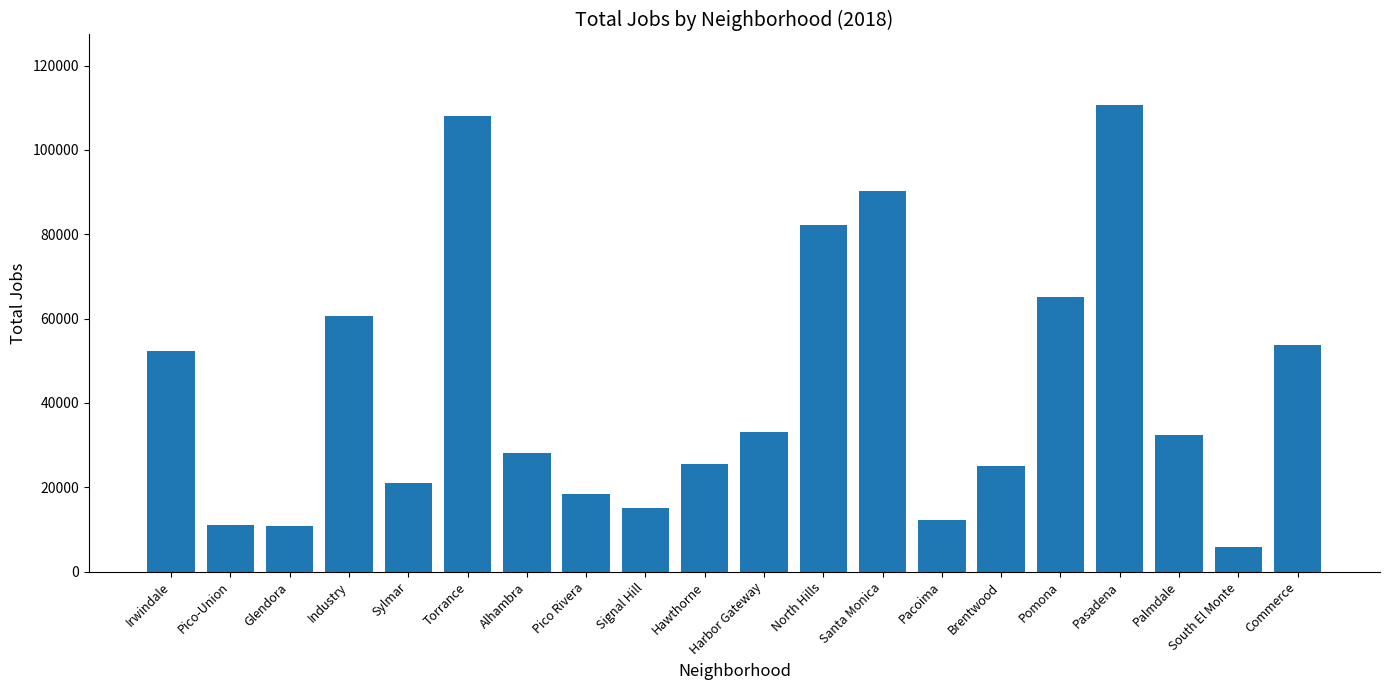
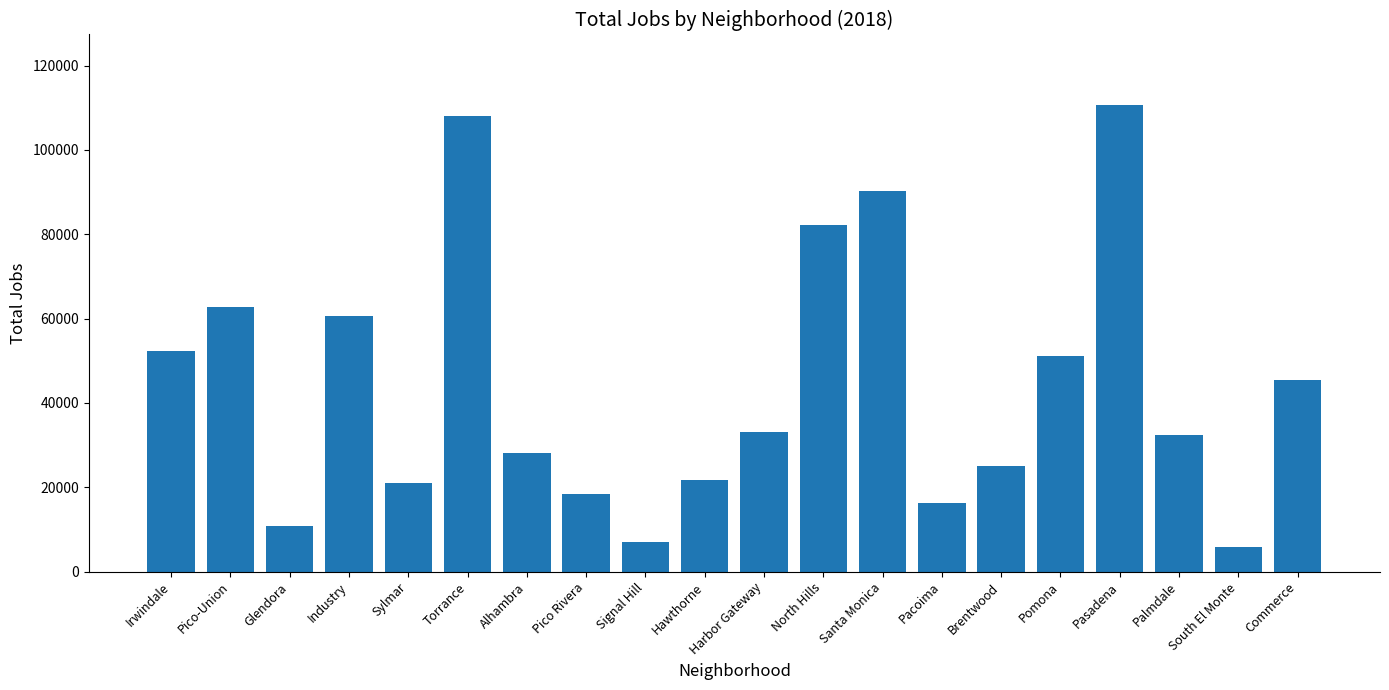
Pico-Union: 11000 -> 63000
Signal Hill: 15000 -> 7000
Hawthorne: 26000 -> 22000
Pacoima: 12000 -> 16000
Pomona: 65000 -> 51000
Commerce: 54000 -> 45000
